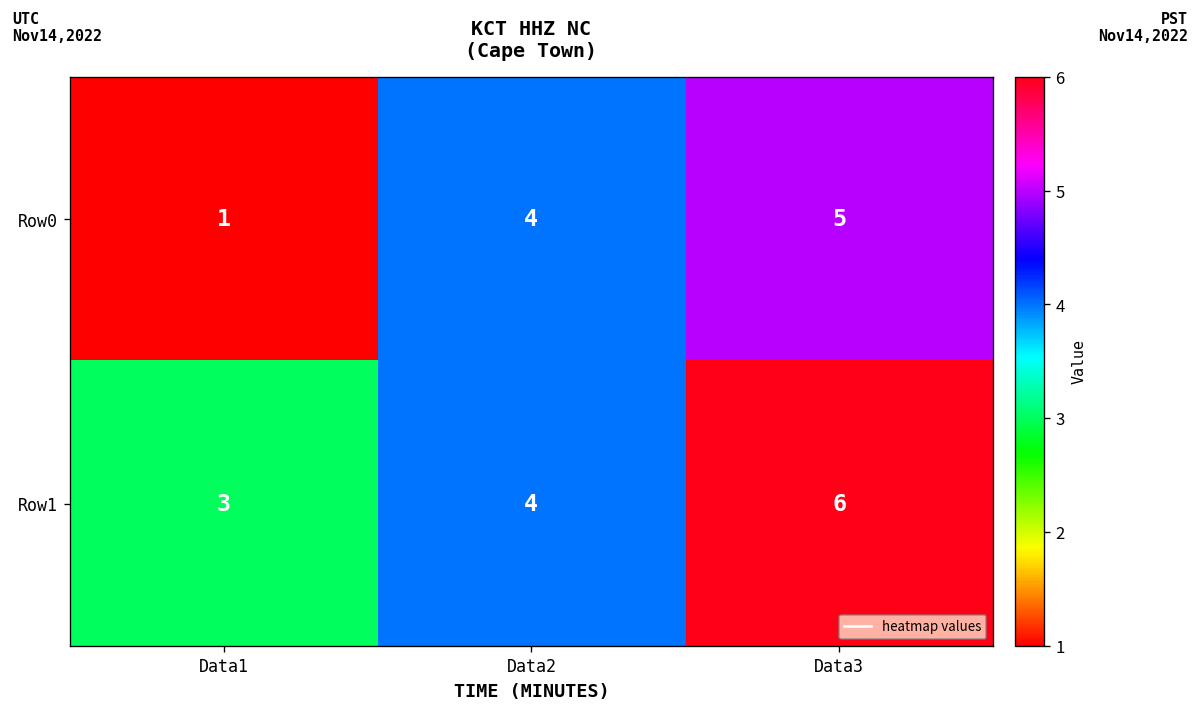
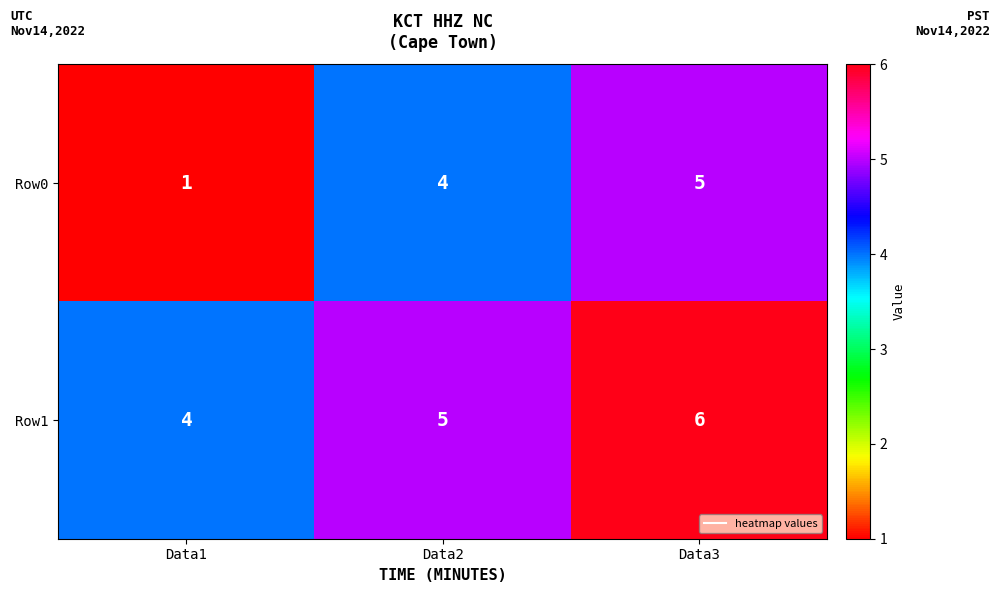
Row1, Data1: 3 -> 4
Row1, Data2: 4 -> 5
